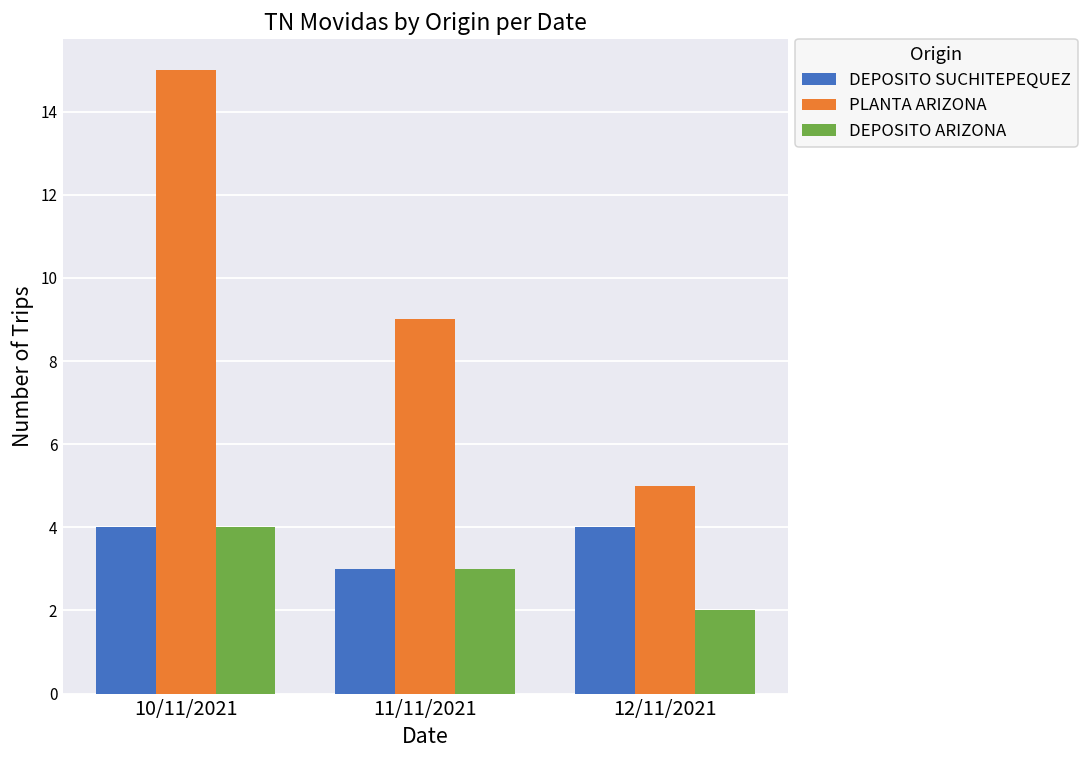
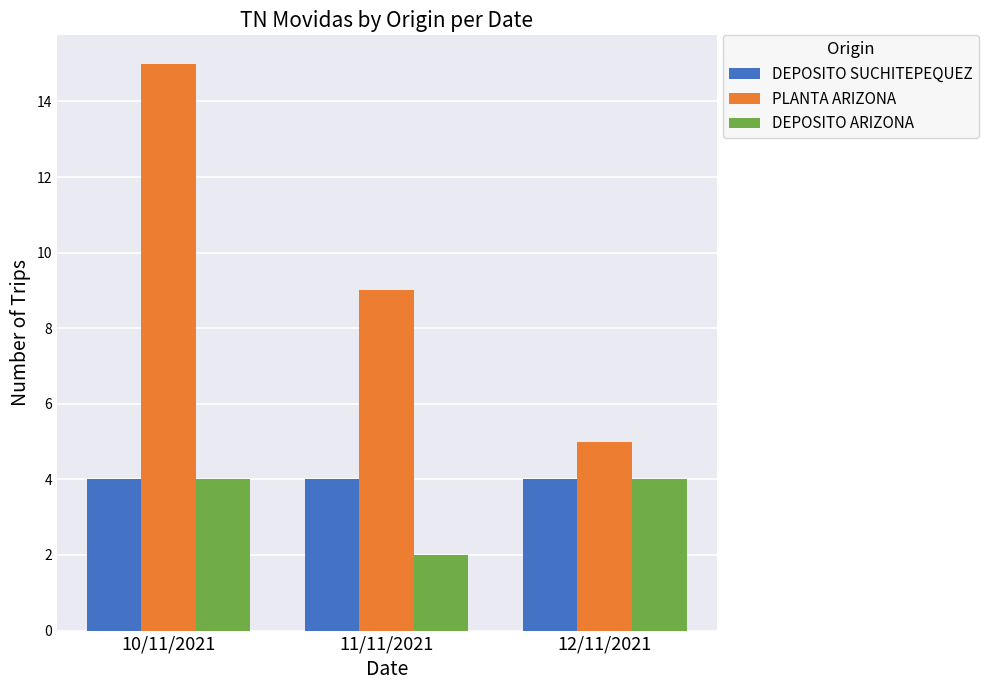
DEPOSITO SUCHITEPEQUEZ, 11/11/2021: 3 -> 4
DEPOSITO ARIZONA, 11/11/2021: 3 -> 2
DEPOSITO ARIZONA, 12/11/2021: 2 -> 4
